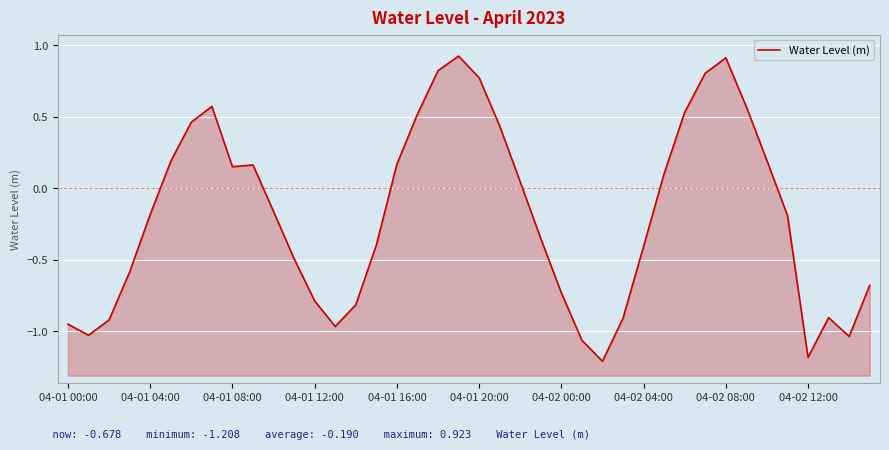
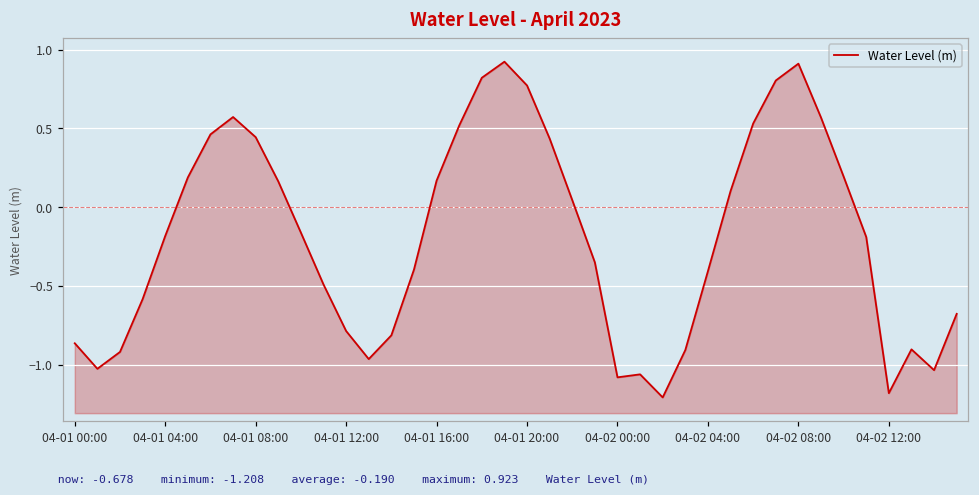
04-01 00:00: -0.95 -> -0.86
04-01 08:00: 0.15 -> 0.44
04-02 00:00: -0.73 -> -1.08
